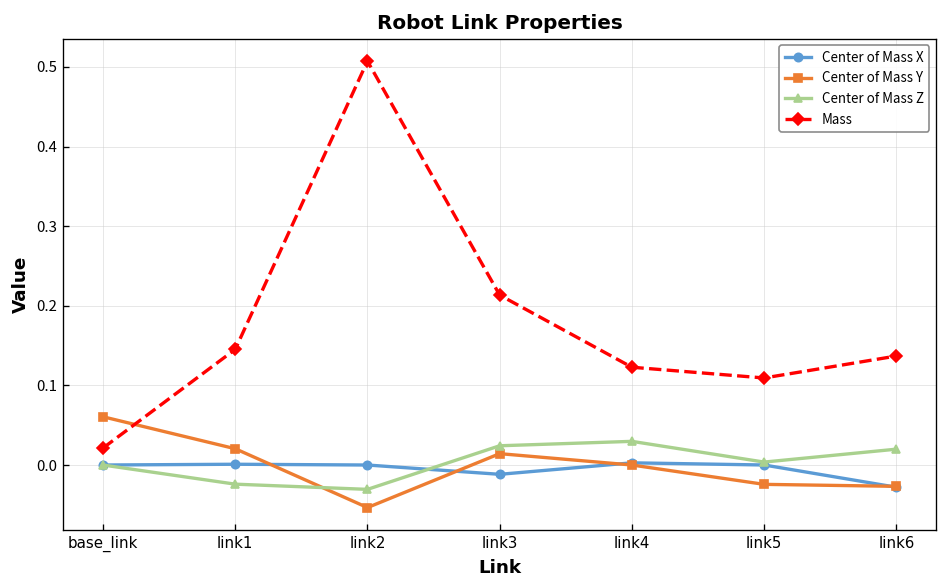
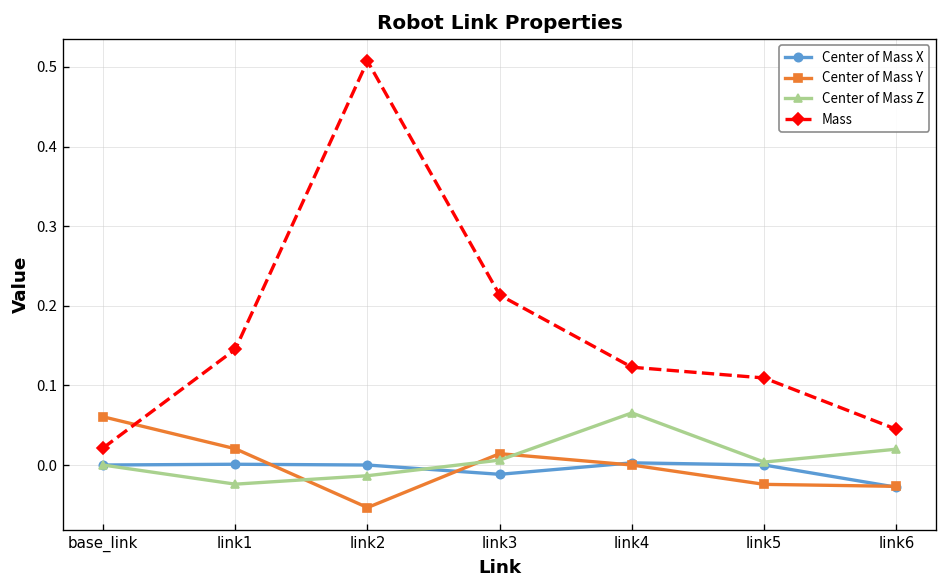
Center of Mass Z, link2: -0.03 -> -0.01
Center of Mass Z, link3: 0.02 -> 0.01
Center of Mass Z, link4: 0.03 -> 0.07
Mass, link6: 0.14 -> 0.04
